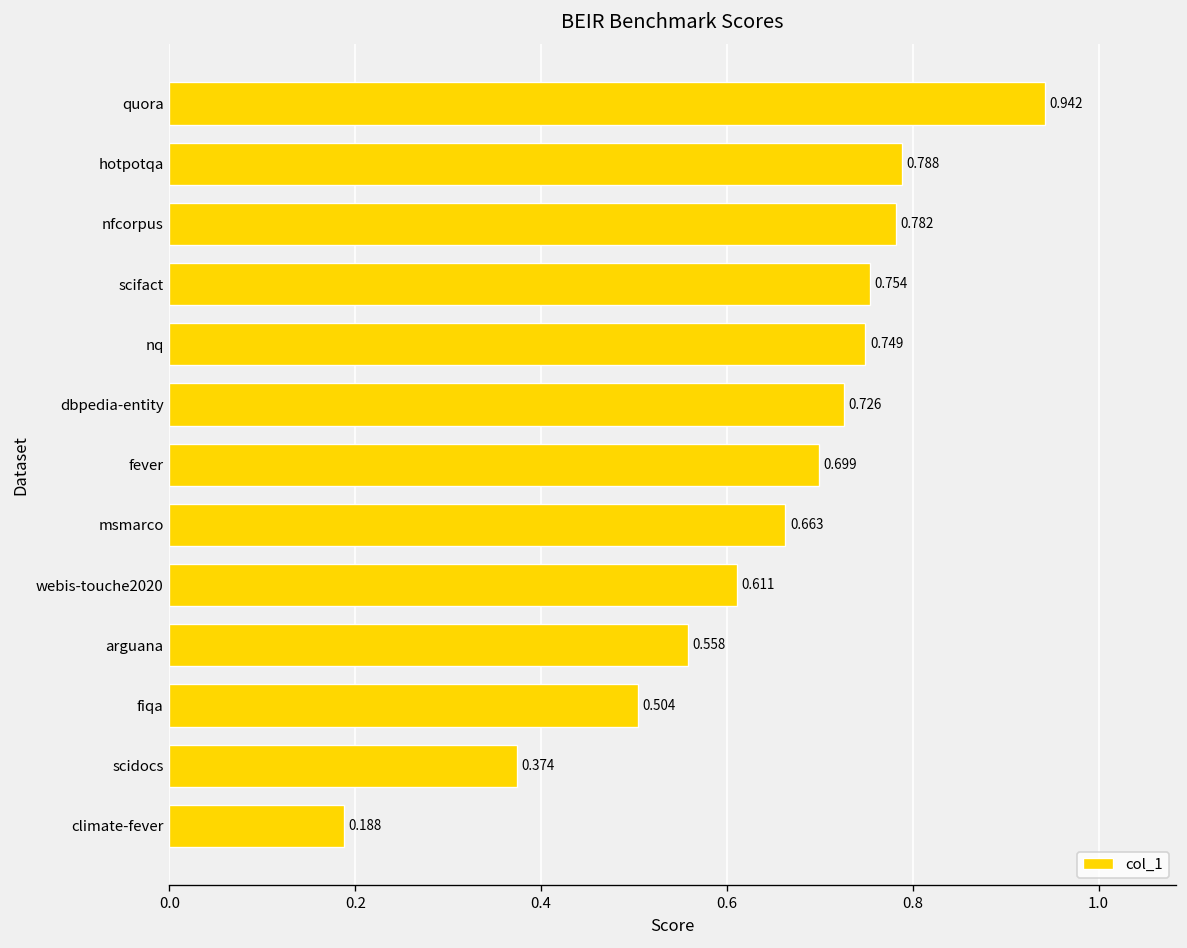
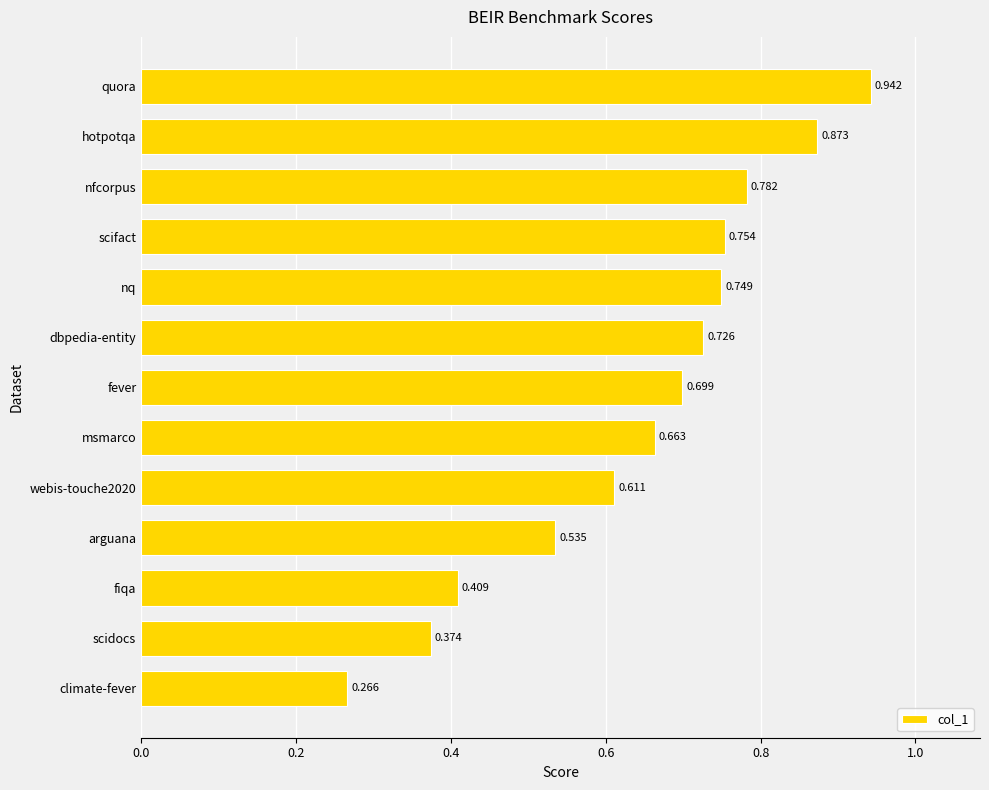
hotpotqa: 0.788 -> 0.873
arguana: 0.558 -> 0.535
fiqa: 0.504 -> 0.409
climate-fever: 0.188 -> 0.266
